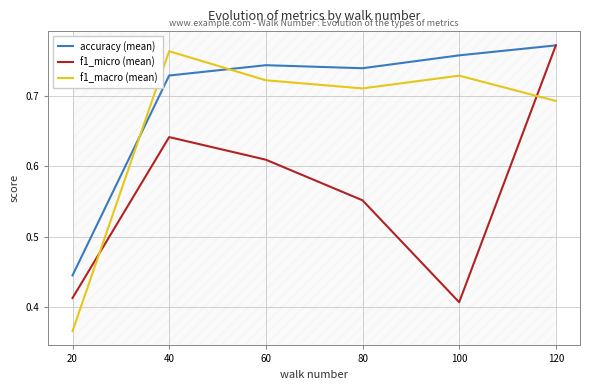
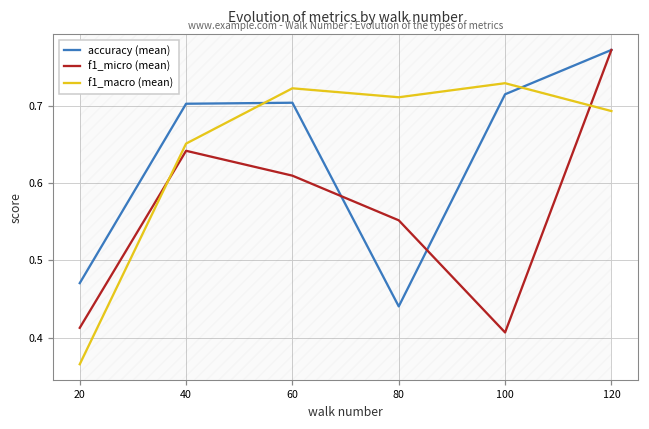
accuracy (mean), 20: 0.44 -> 0.47
accuracy (mean), 40: 0.73 -> 0.70
f1_macro (mean), 40: 0.76 -> 0.65
accuracy (mean), 60: 0.74 -> 0.70
accuracy (mean), 80: 0.74 -> 0.44
accuracy (mean), 100: 0.76 -> 0.71
